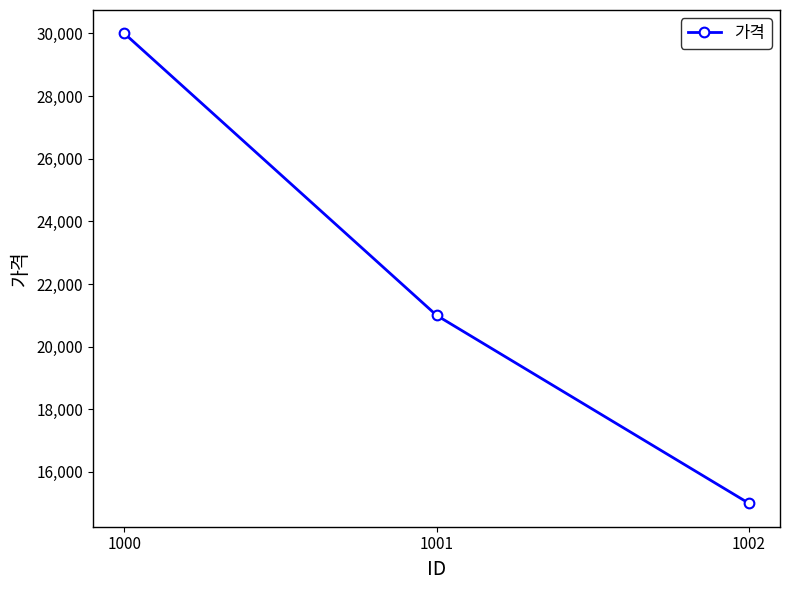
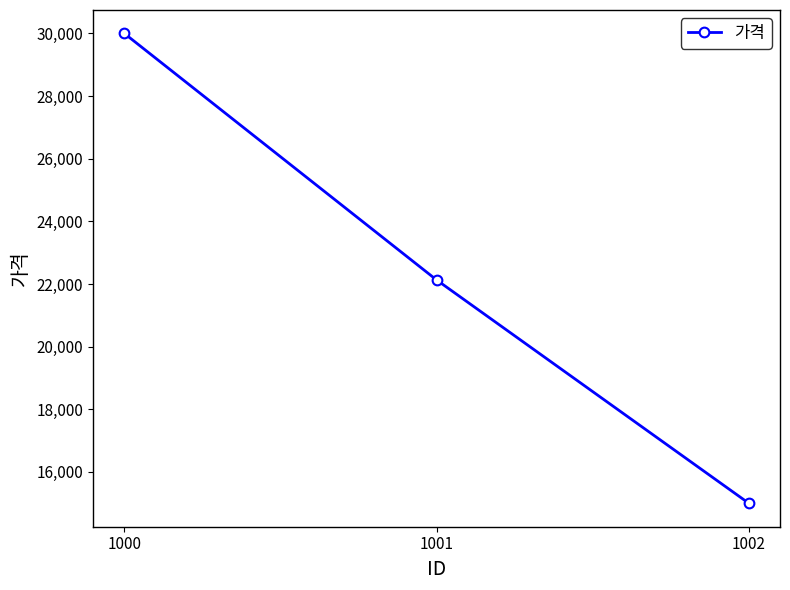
1001: 21,000 -> 22,100
